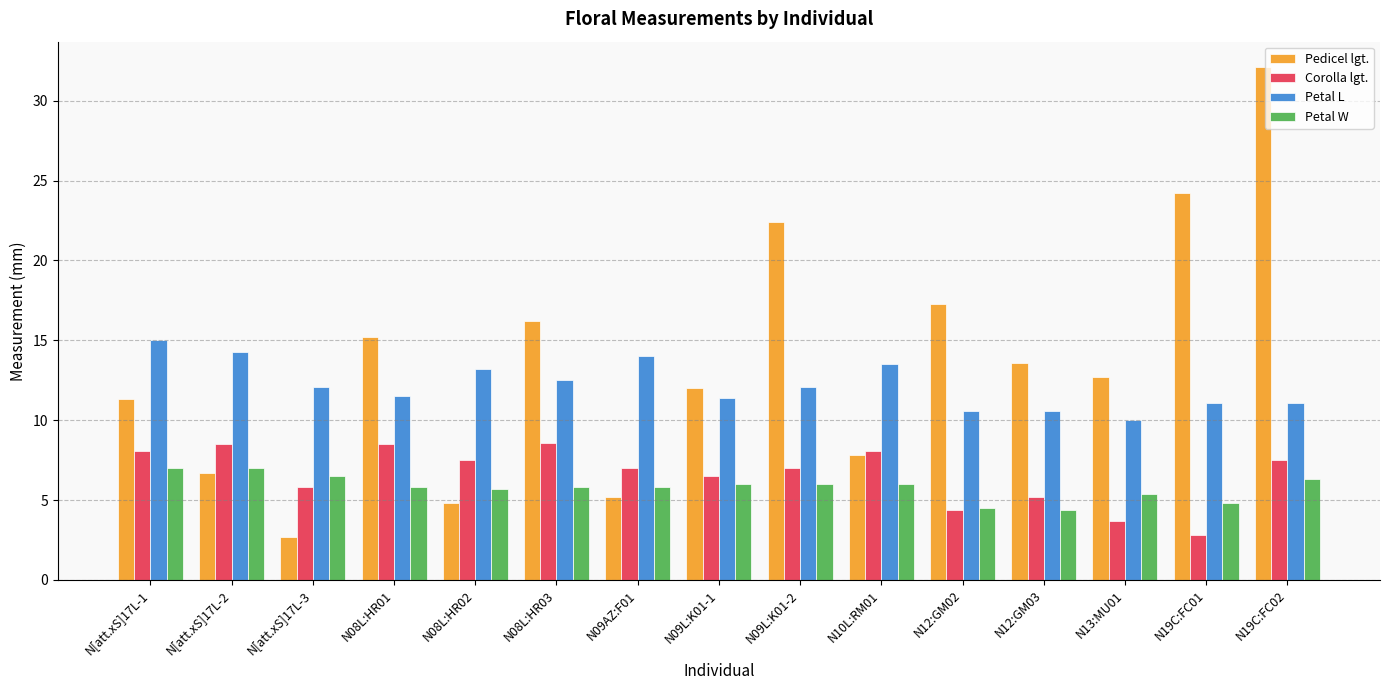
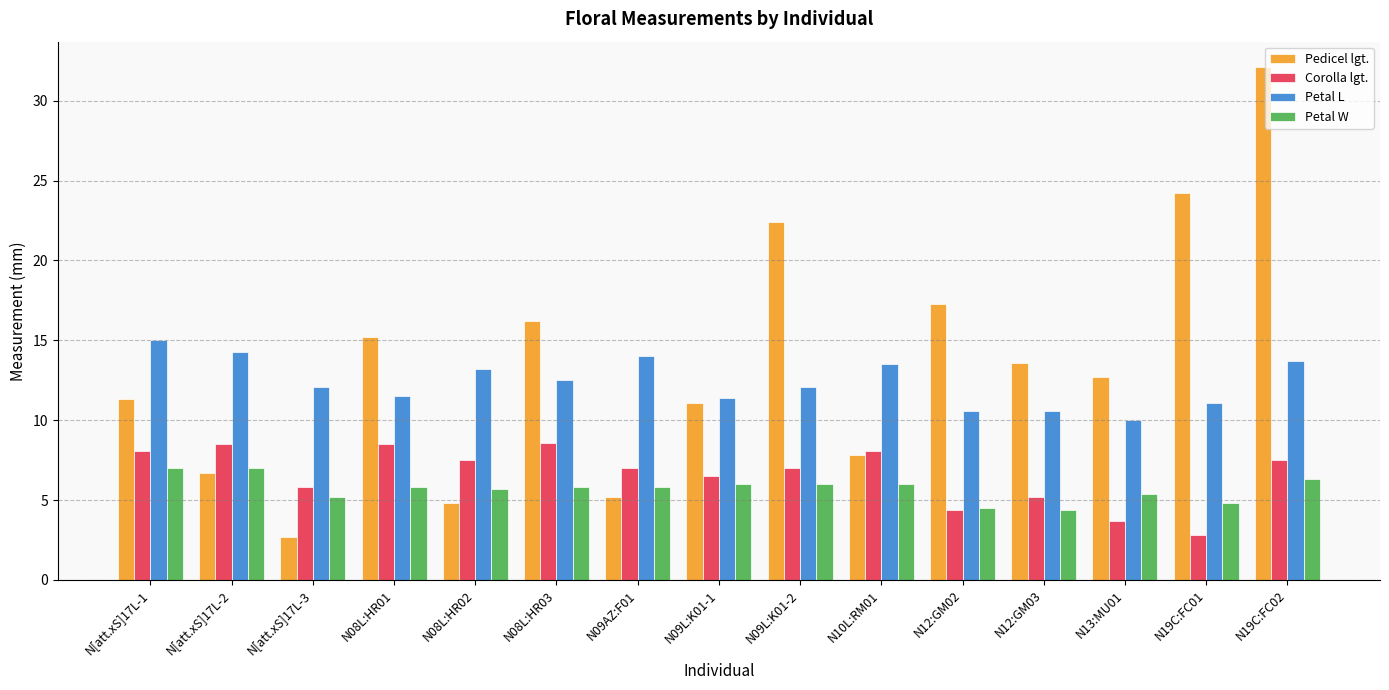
Petal W, N[att.xS]17L-3: 6.5 -> 5.2
Pedicel lgt., N09L:K01-1: 12.0 -> 11.1
Petal L, N19C:FC02: 11.1 -> 13.7
